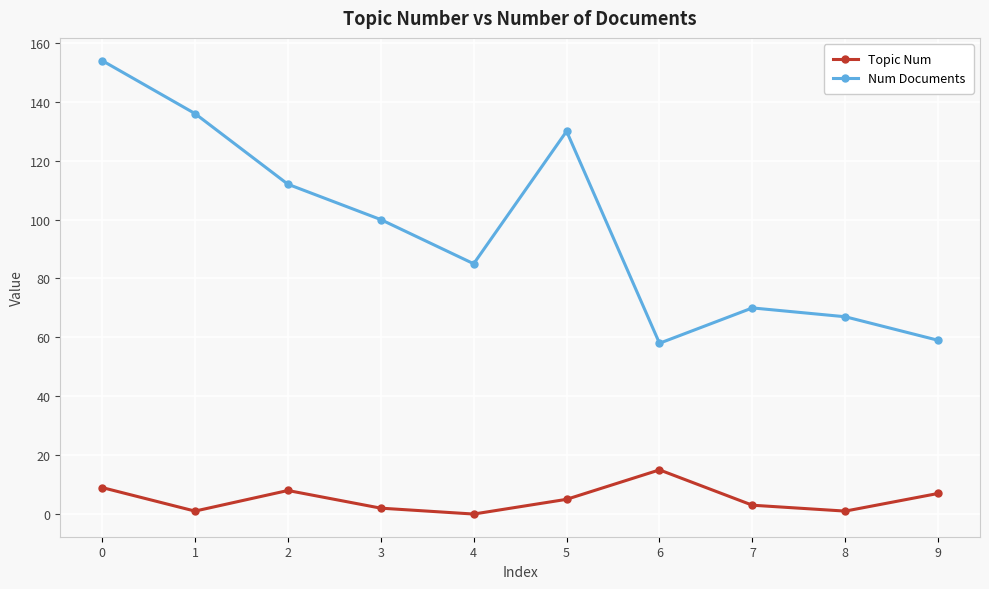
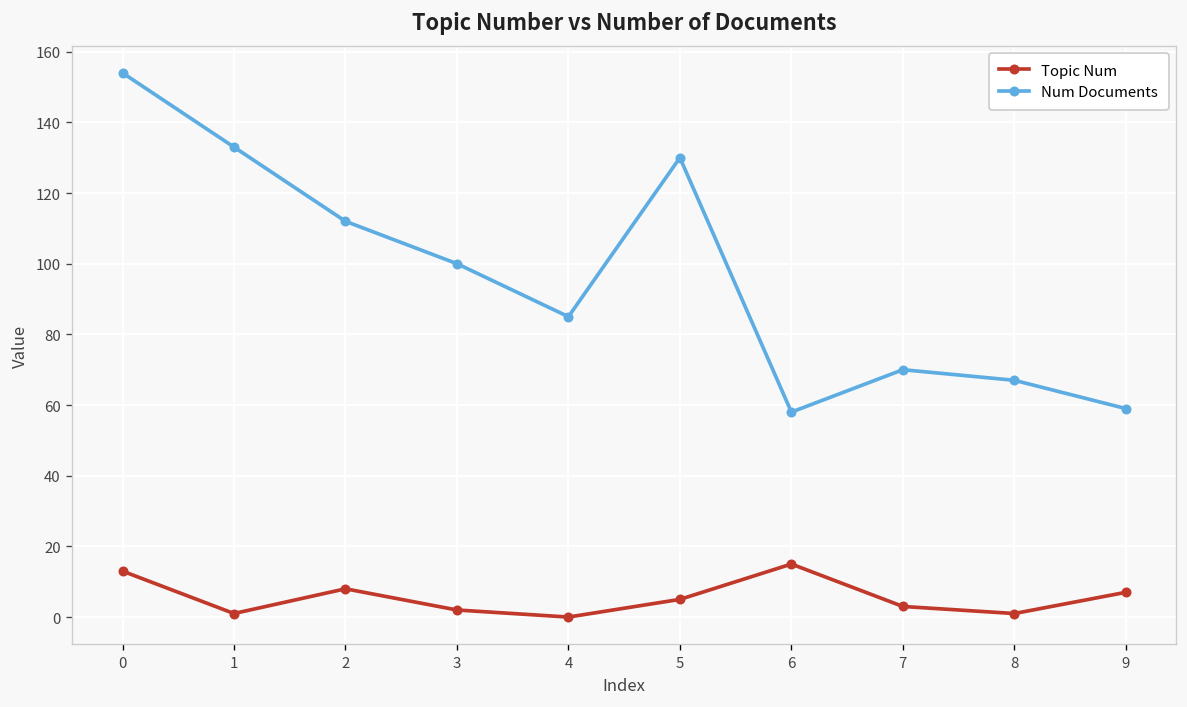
Topic Num, 0: 9 -> 13
Num Documents, 1: 136 -> 133
